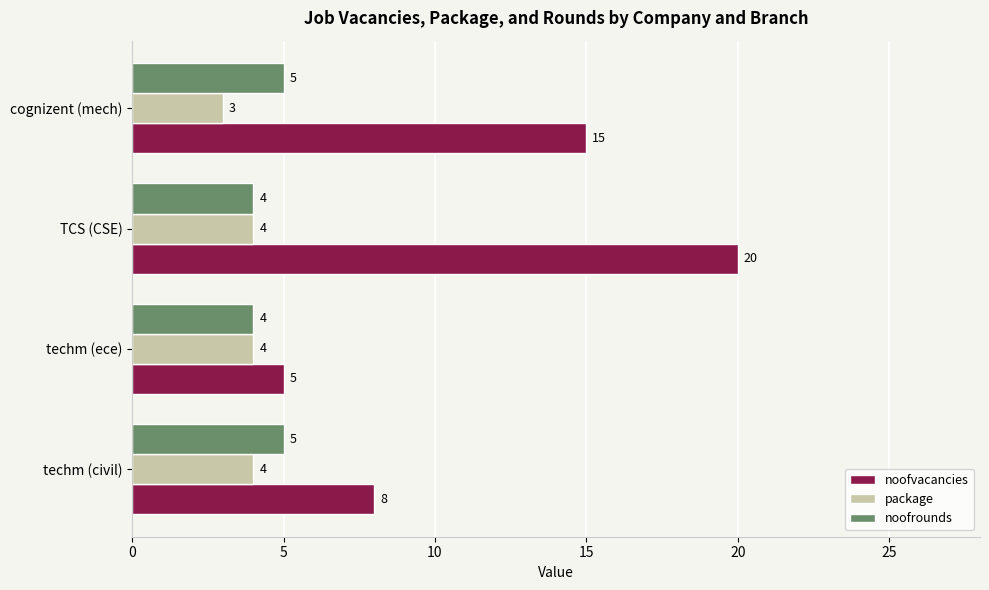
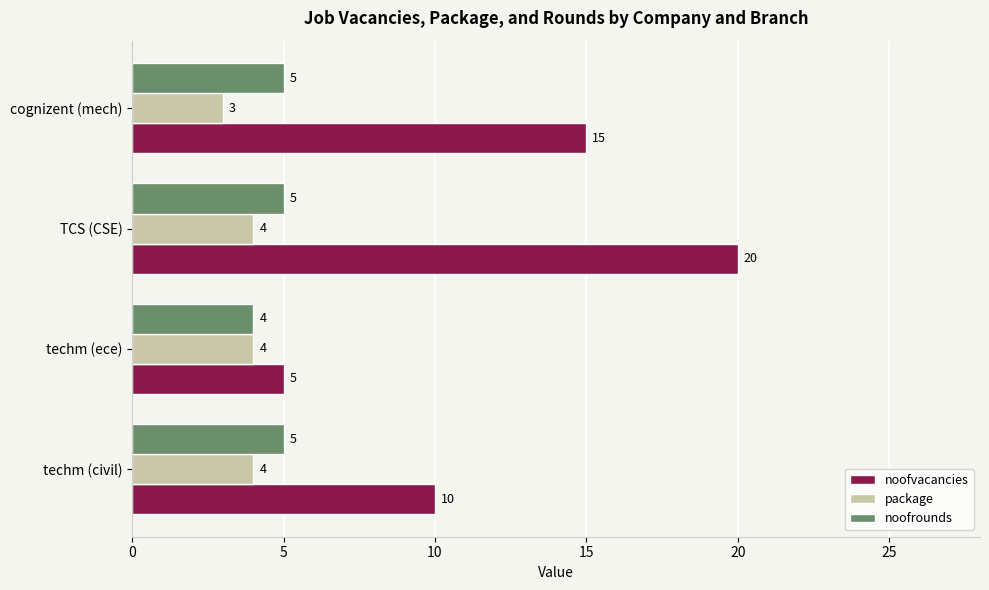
noofrounds, TCS (CSE): 4 -> 5
noofvacancies, techm (civil): 8 -> 10
